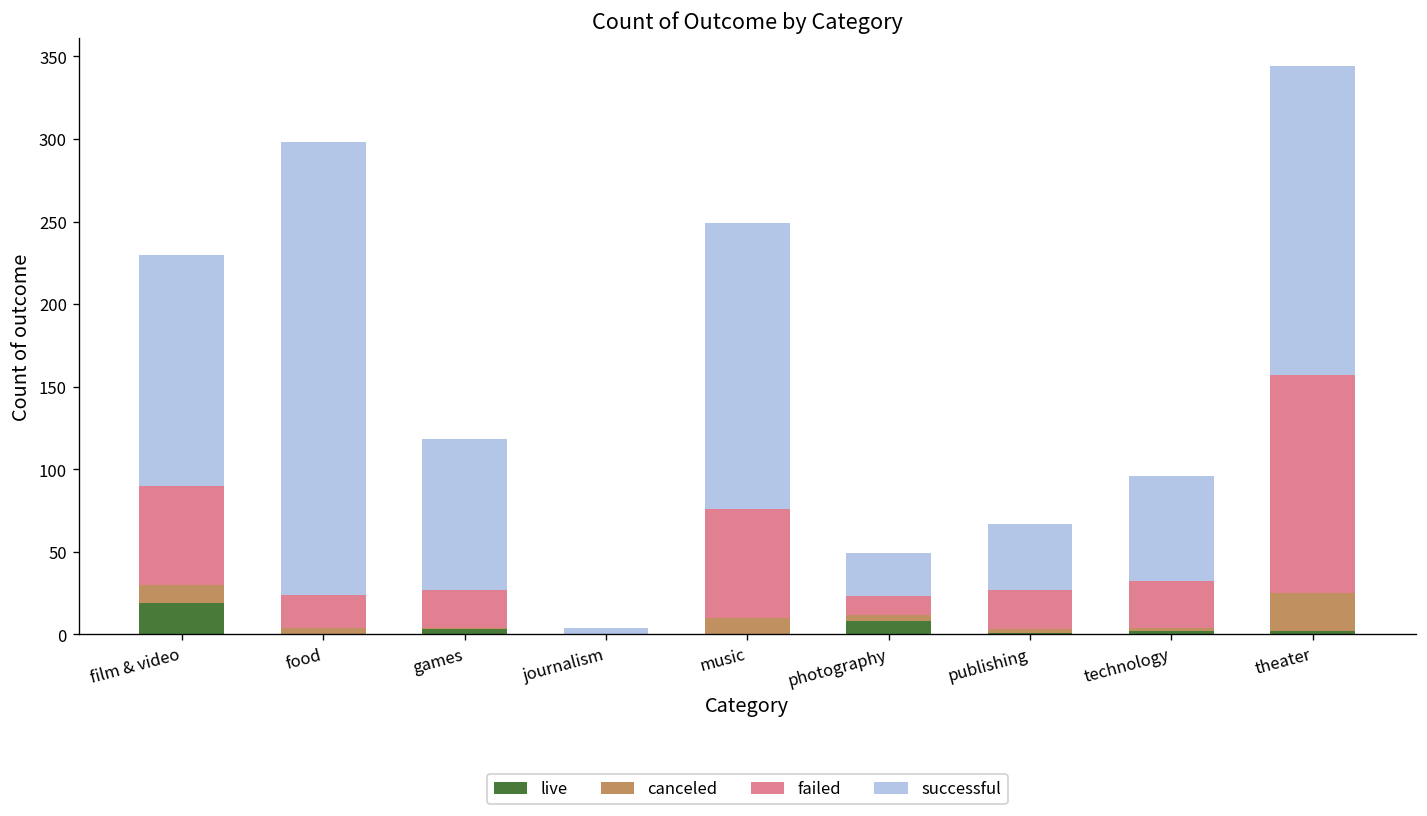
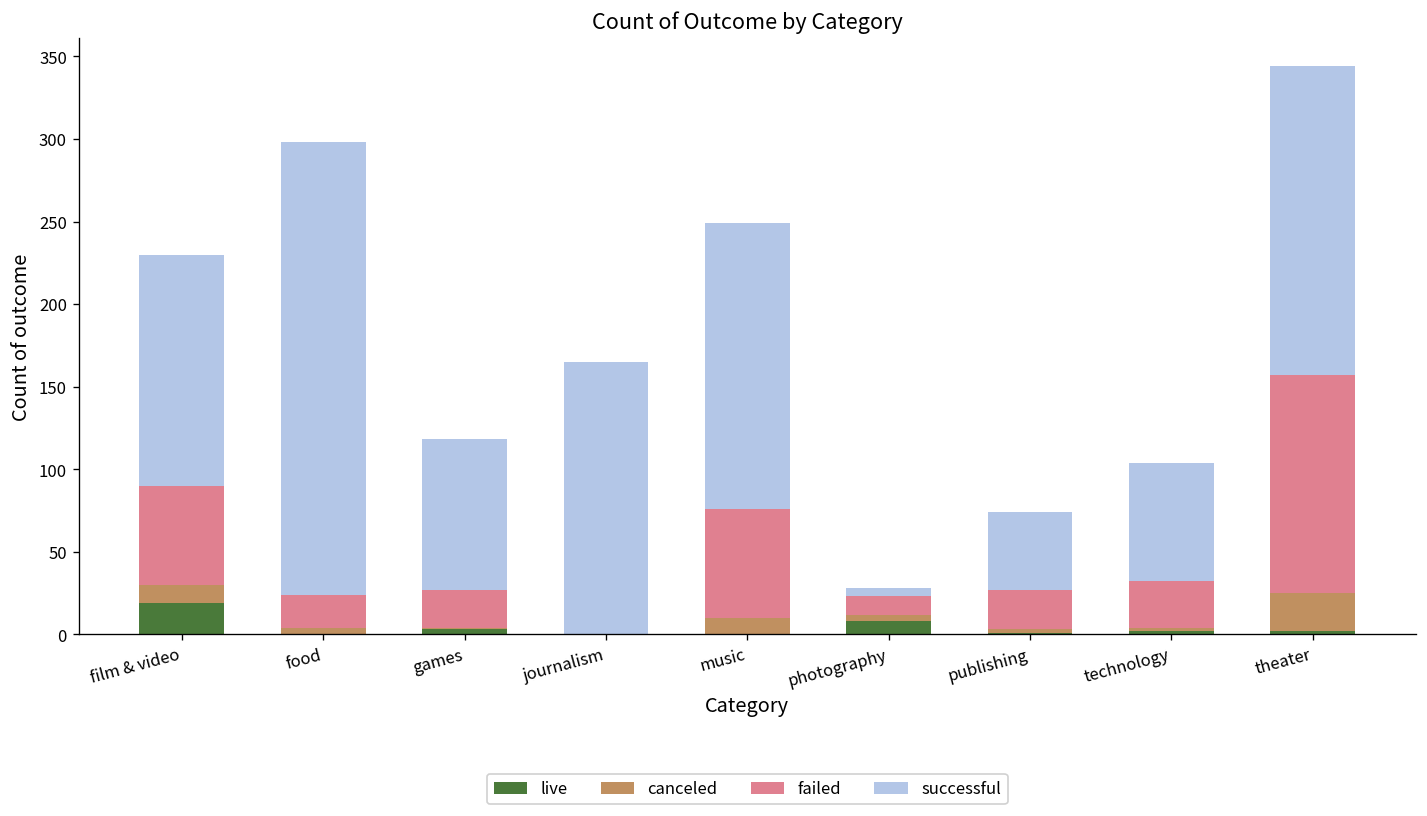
successful, journalism: 4 -> 165
successful, photography: 26 -> 5
successful, publishing: 40 -> 47
successful, technology: 64 -> 72
